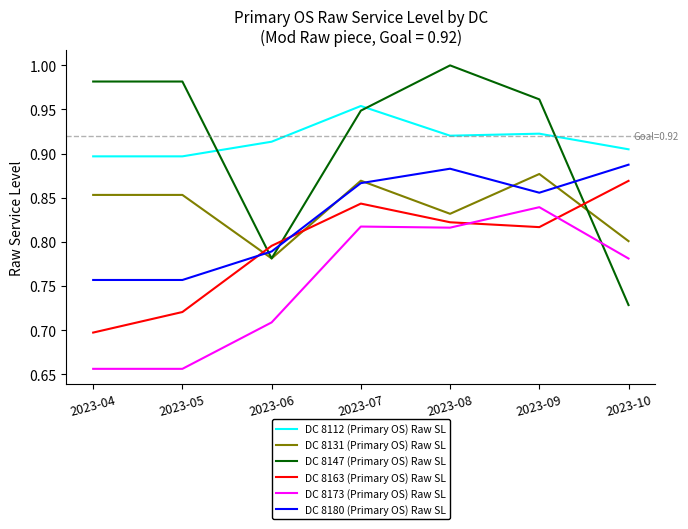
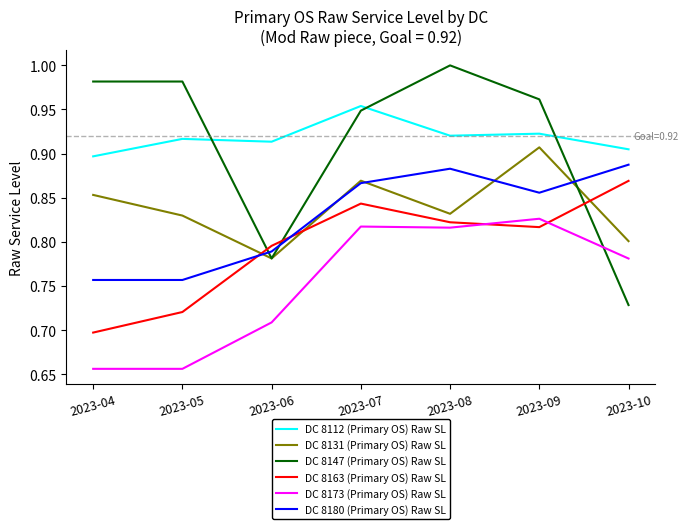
DC 8112 (Primary OS) Raw SL, 2023-05: 0.90 -> 0.92
DC 8131 (Primary OS) Raw SL, 2023-05: 0.85 -> 0.83
DC 8131 (Primary OS) Raw SL, 2023-09: 0.88 -> 0.91
DC 8173 (Primary OS) Raw SL, 2023-09: 0.84 -> 0.83
